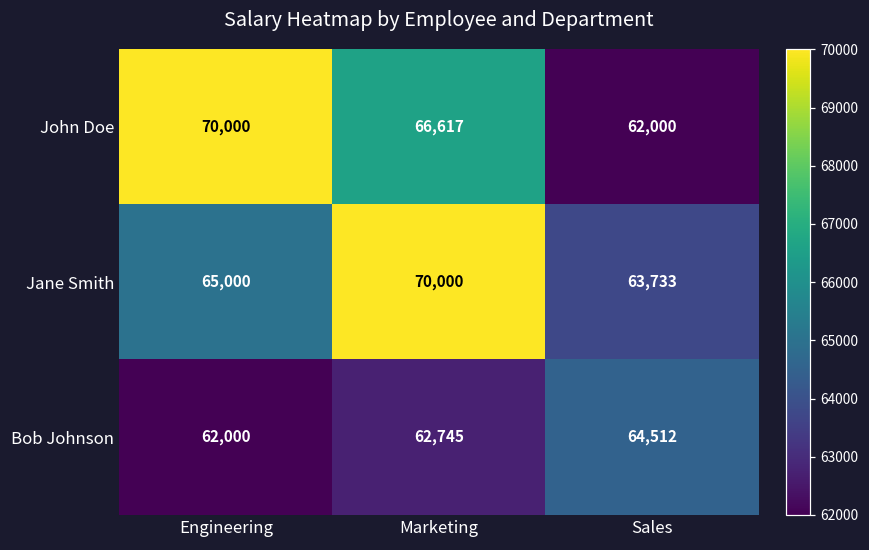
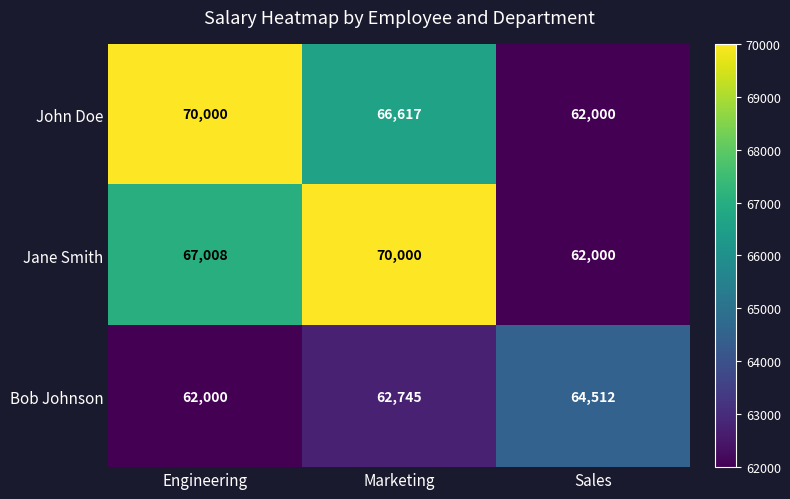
Jane Smith, Engineering: 65,000 -> 67,008
Jane Smith, Sales: 63,733 -> 62,000
